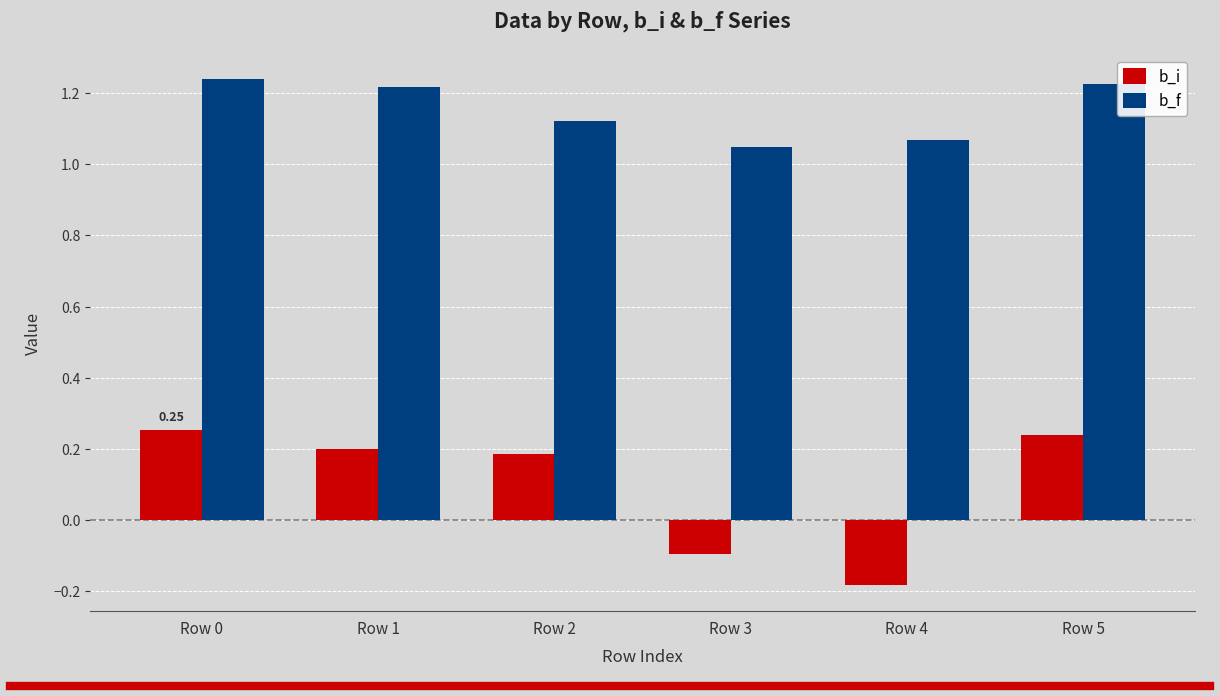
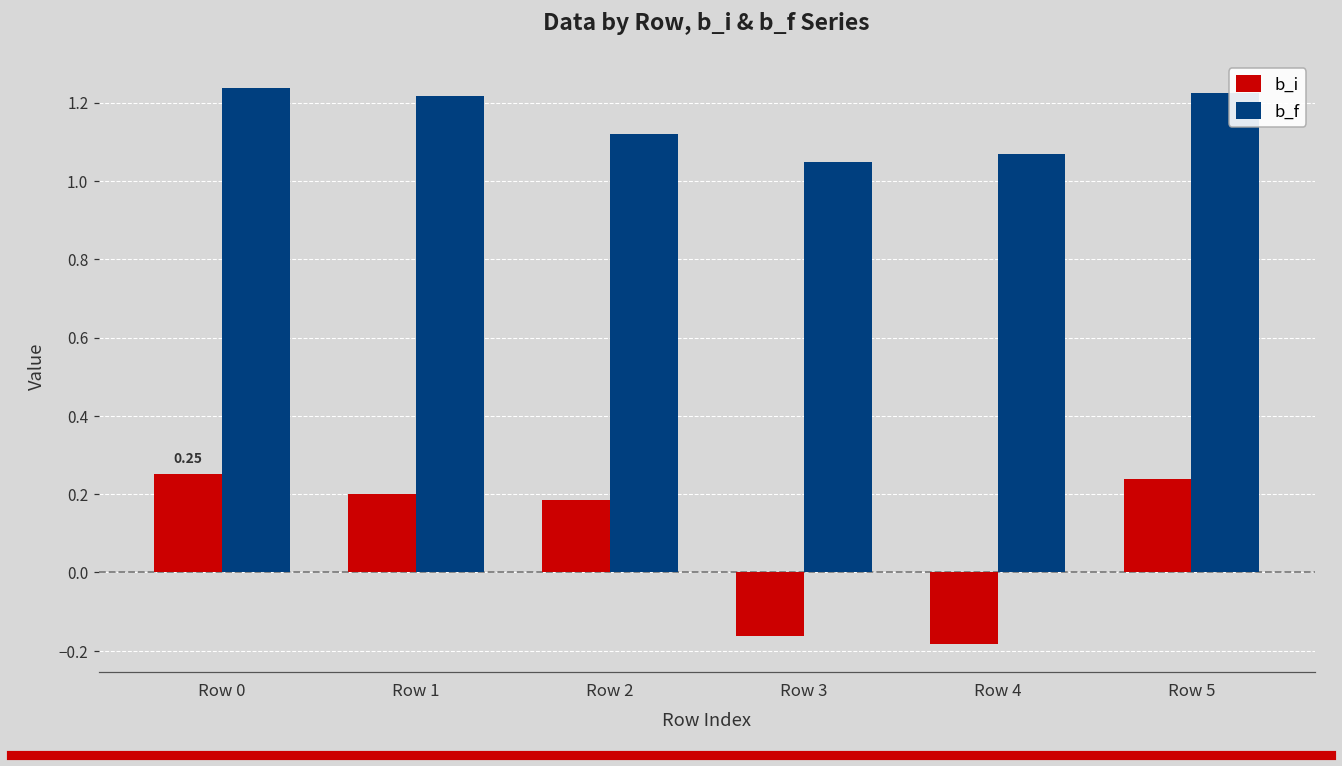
b_i, Row 3: -0.10 -> -0.16
